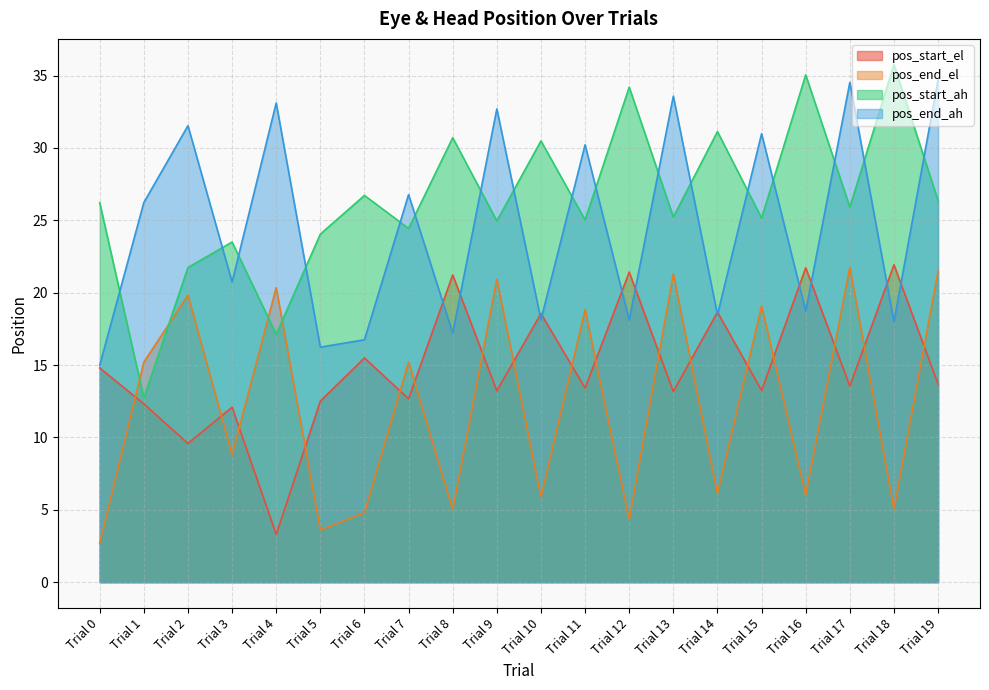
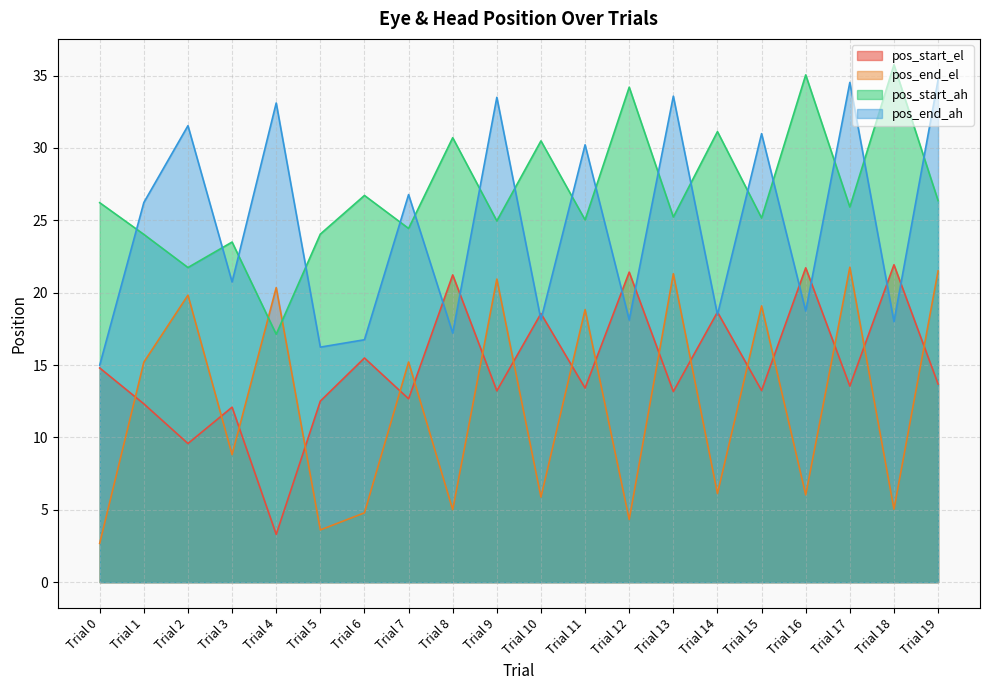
pos_start_ah, Trial 1: 12.7 -> 24.0
pos_end_ah, Trial 9: 32.7 -> 33.5
